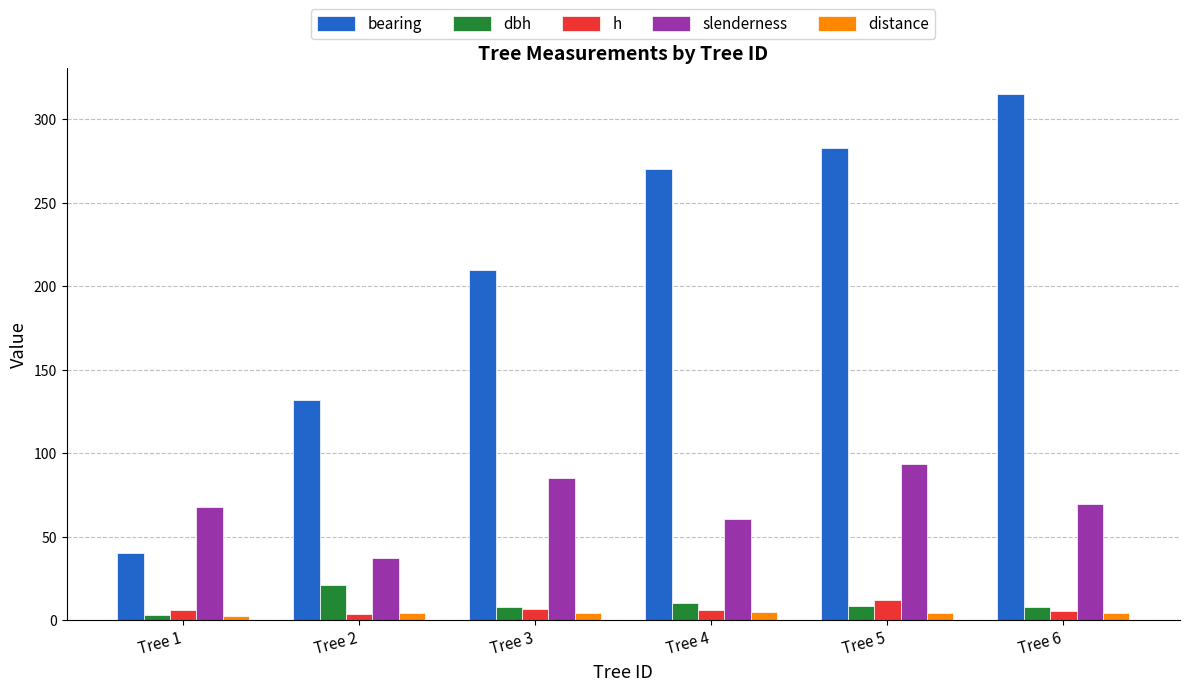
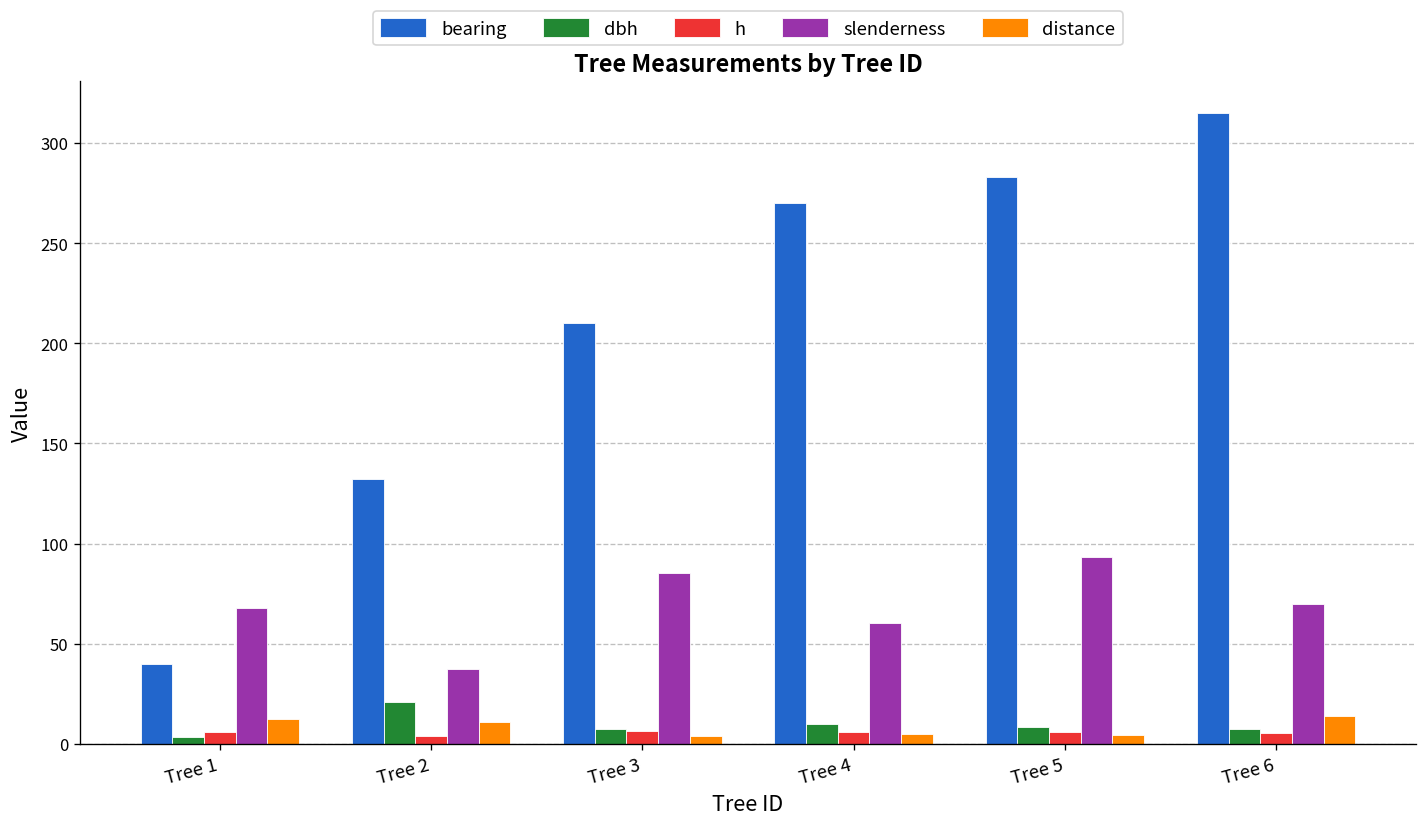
distance, Tree 1: 2 -> 13
distance, Tree 2: 4 -> 11
h, Tree 5: 12 -> 6
distance, Tree 6: 4 -> 14
